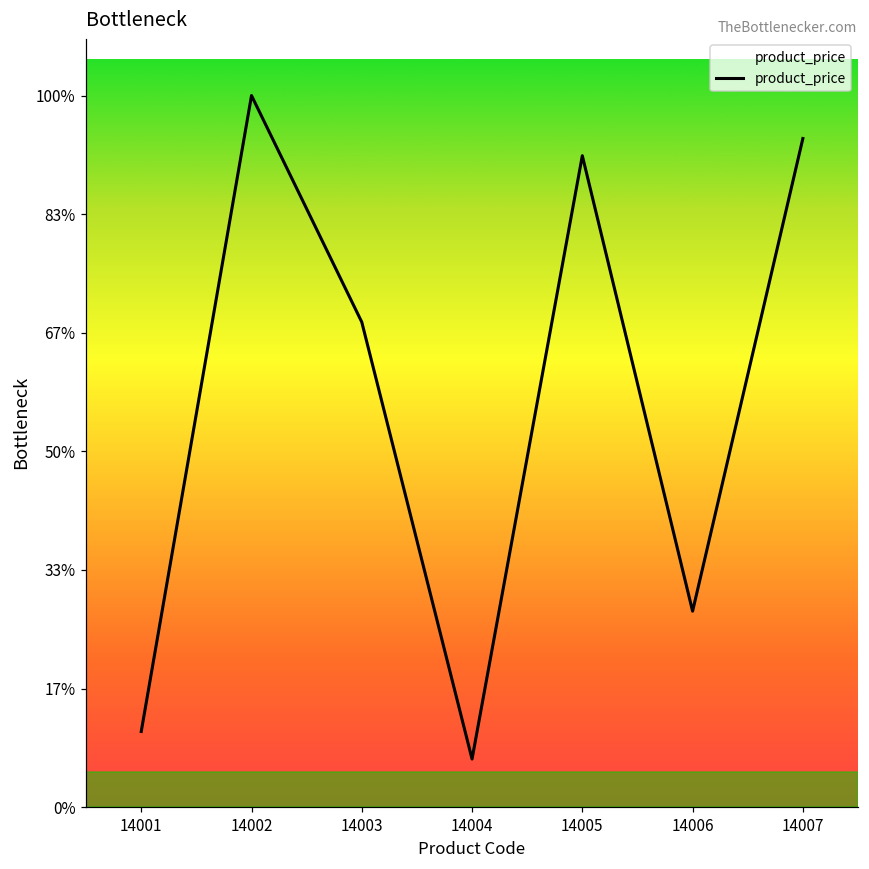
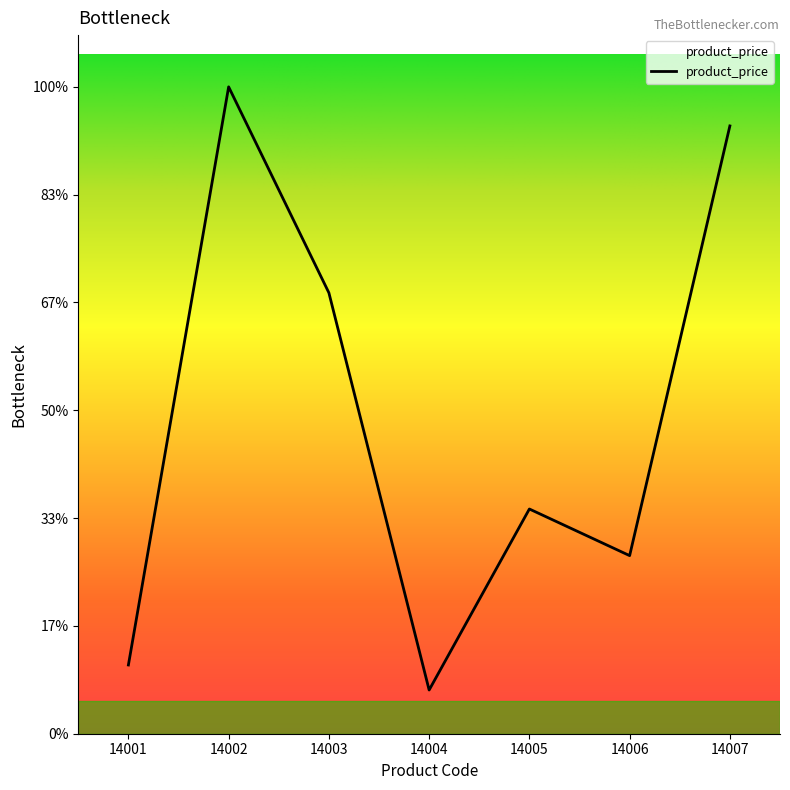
14005: 92% -> 35%
